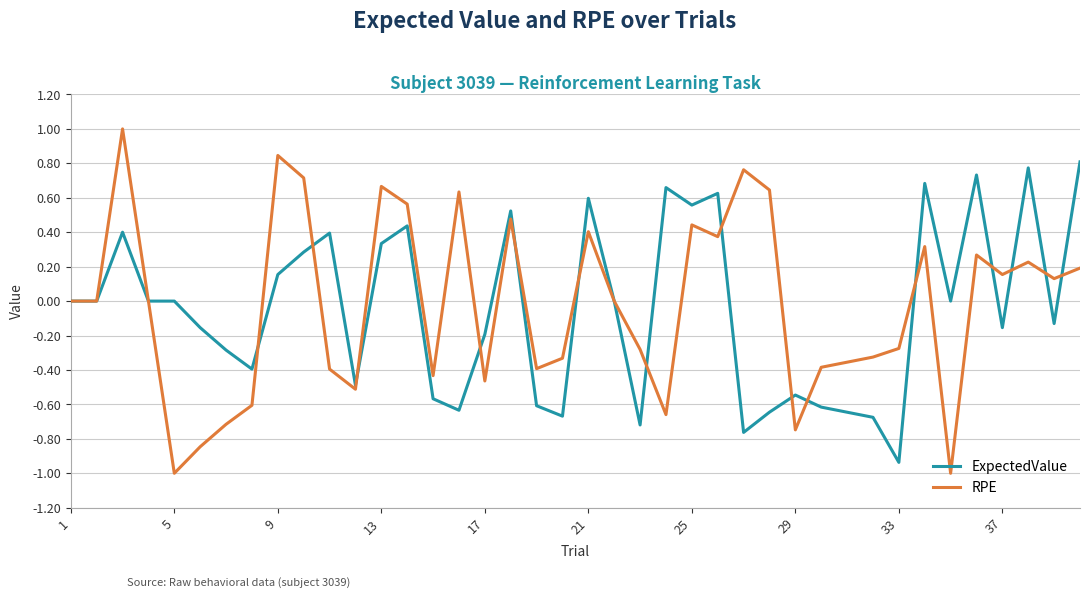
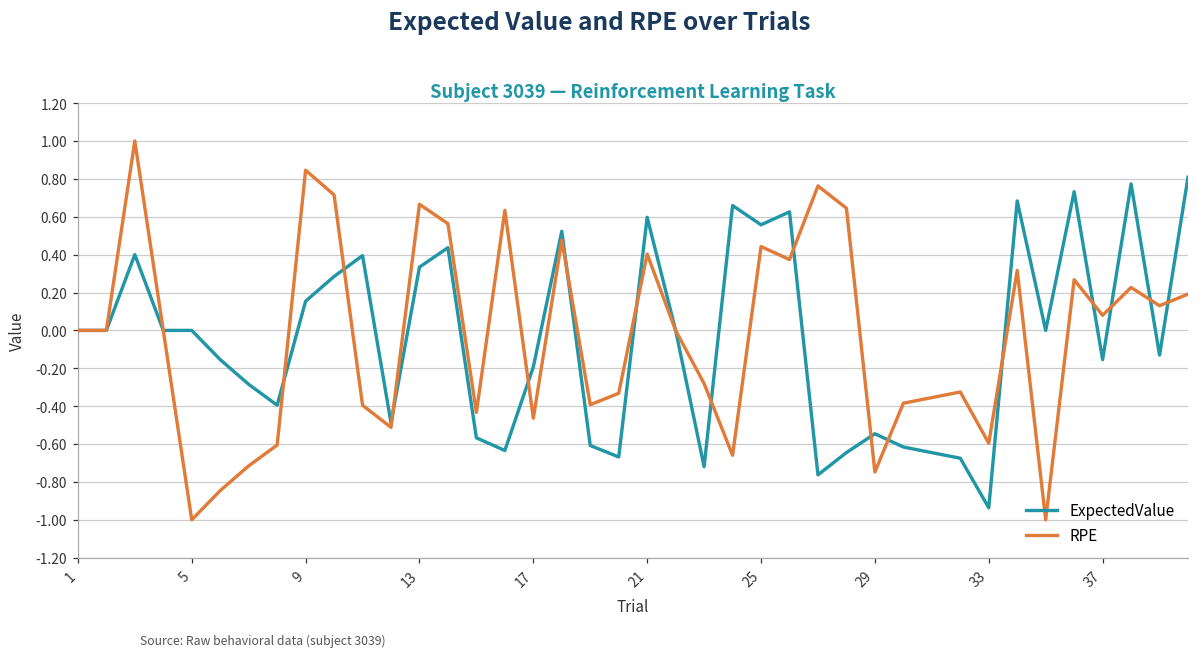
RPE, 33: -0.27 -> -0.60
RPE, 37: 0.15 -> 0.08
